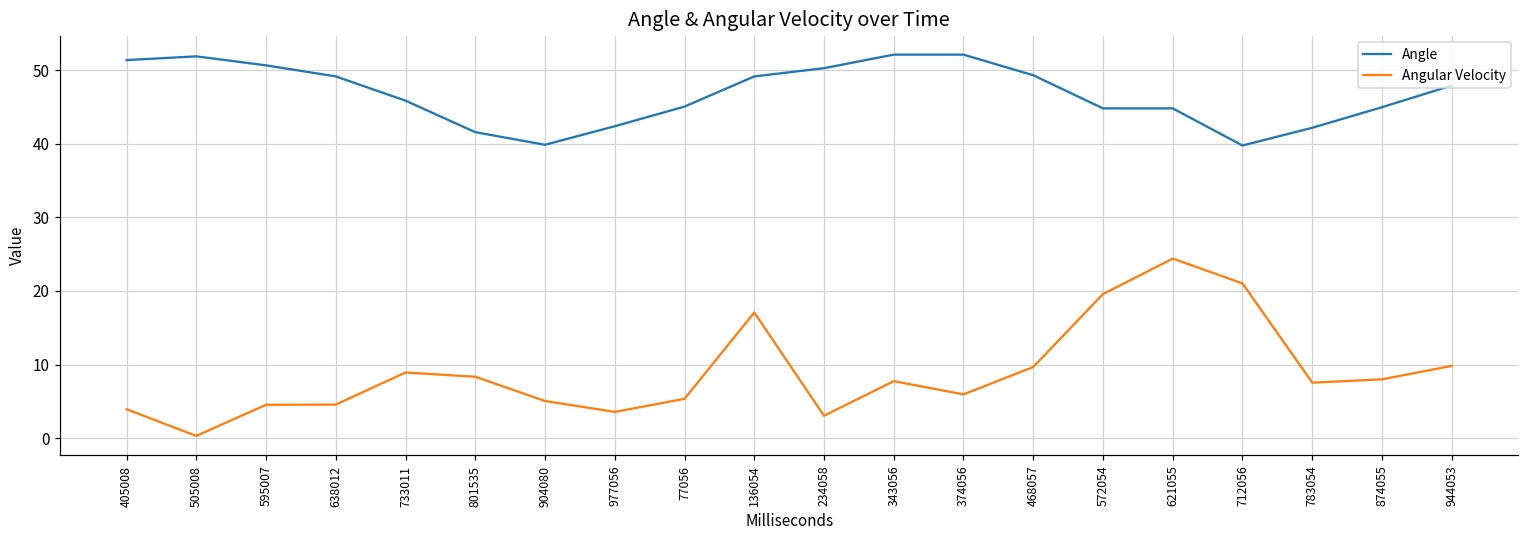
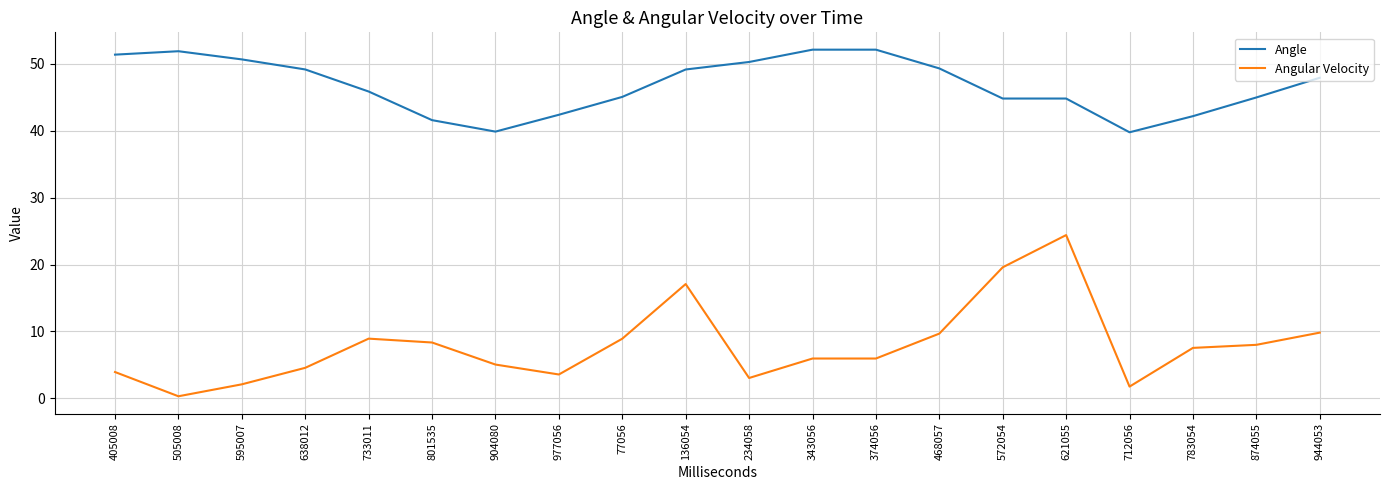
Angular Velocity, 595007: 5 -> 2
Angular Velocity, 77056: 5 -> 9
Angular Velocity, 343056: 8 -> 6
Angular Velocity, 712056: 21 -> 2
